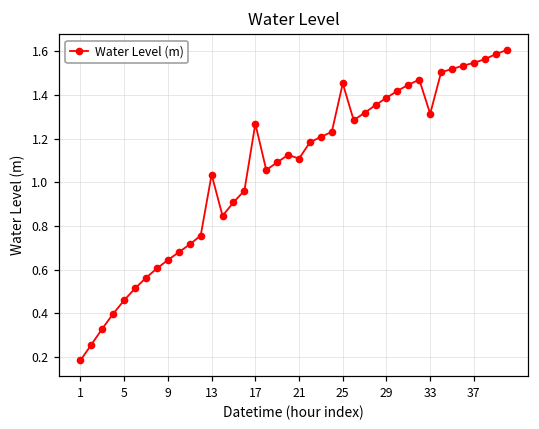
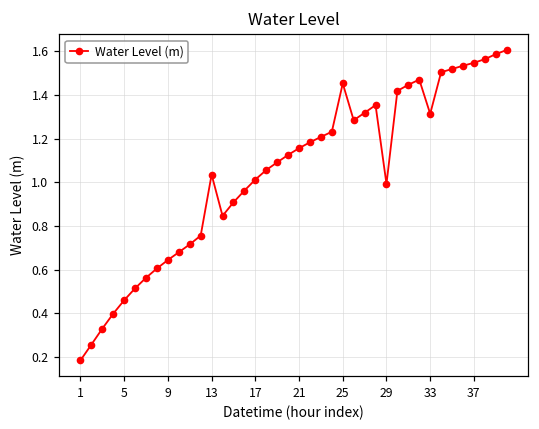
17: 1.27 -> 1.01
21: 1.11 -> 1.16
29: 1.39 -> 0.99
